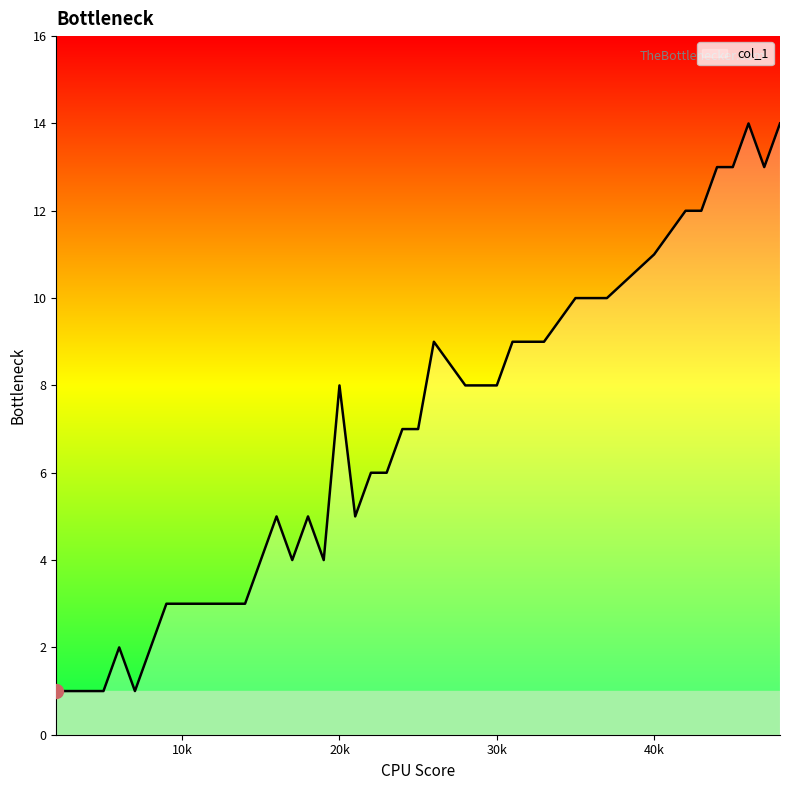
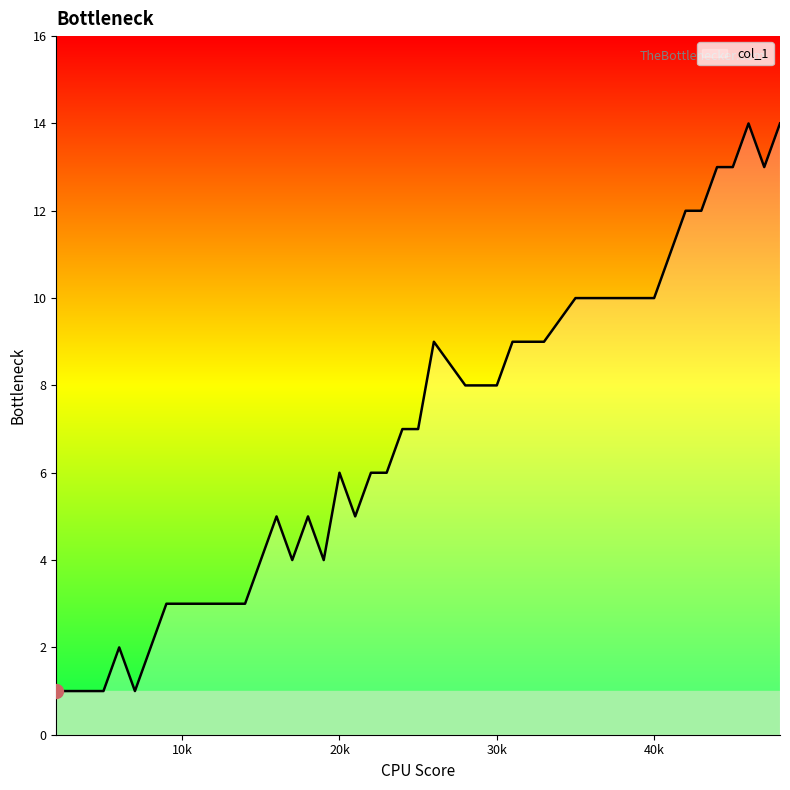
col_1, 20k: 8 -> 6
col_1, 40k: 11 -> 10
